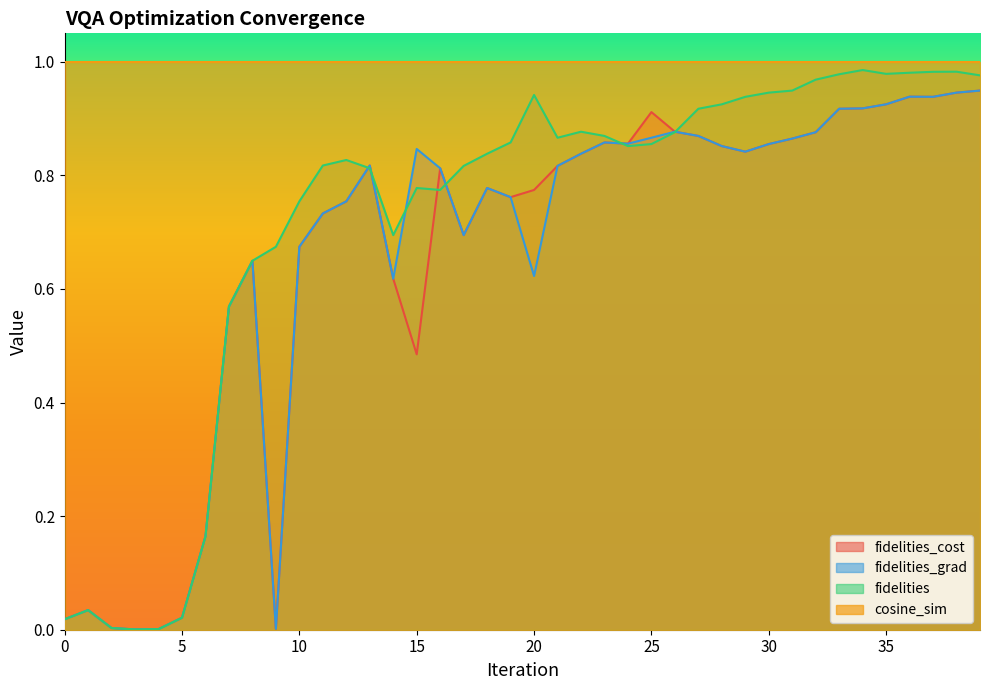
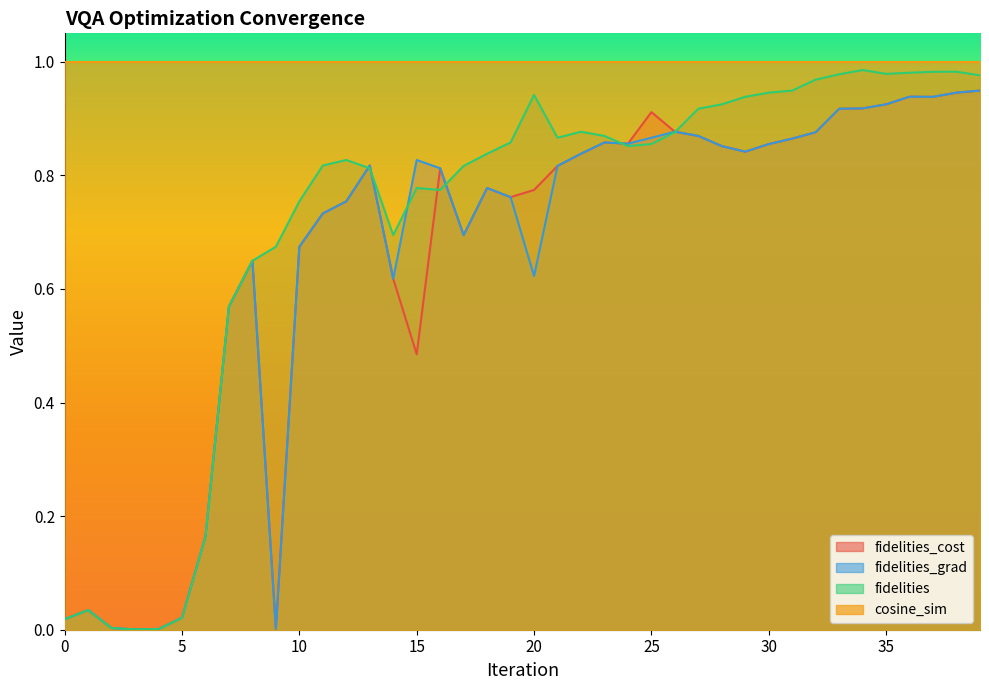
fidelities_grad, 15: 0.85 -> 0.83
